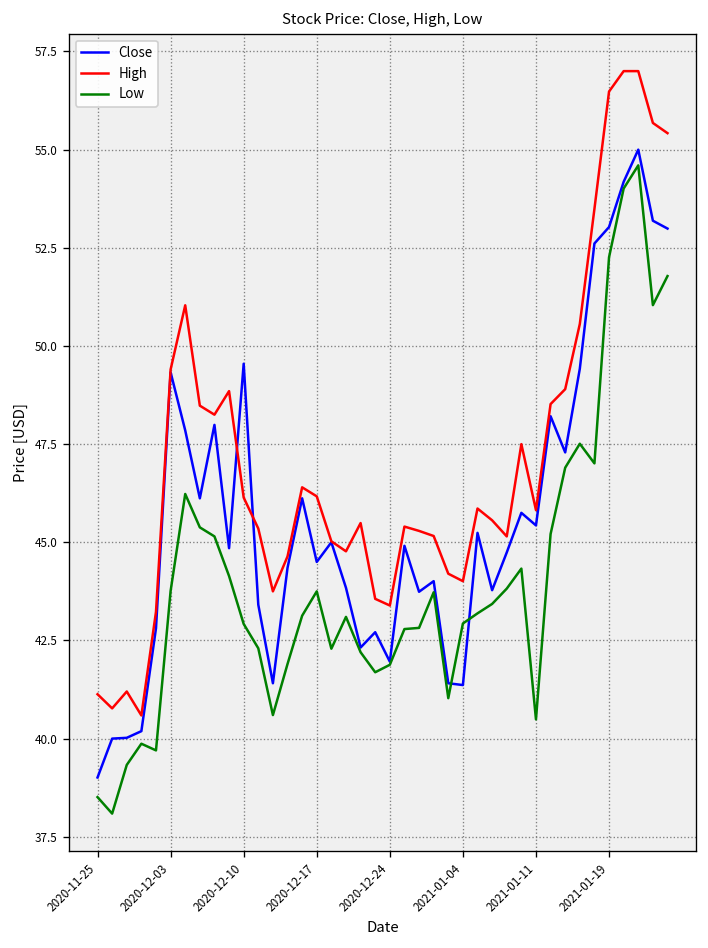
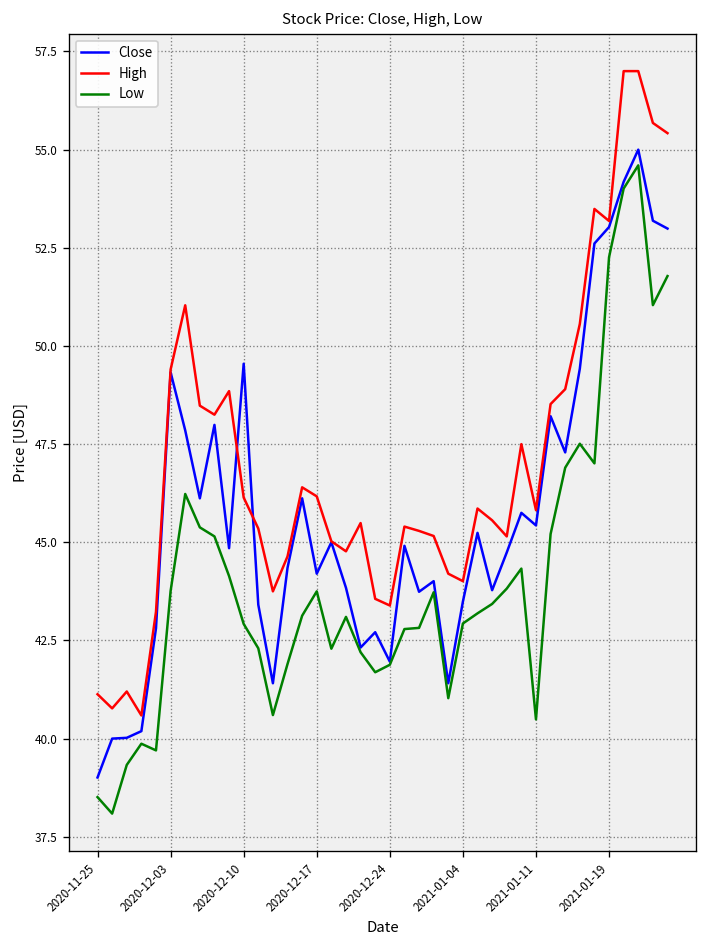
Close, 2020-12-17: 44.5 -> 44.2
Close, 2021-01-04: 41.4 -> 43.5
High, 2021-01-19: 56.5 -> 53.2
